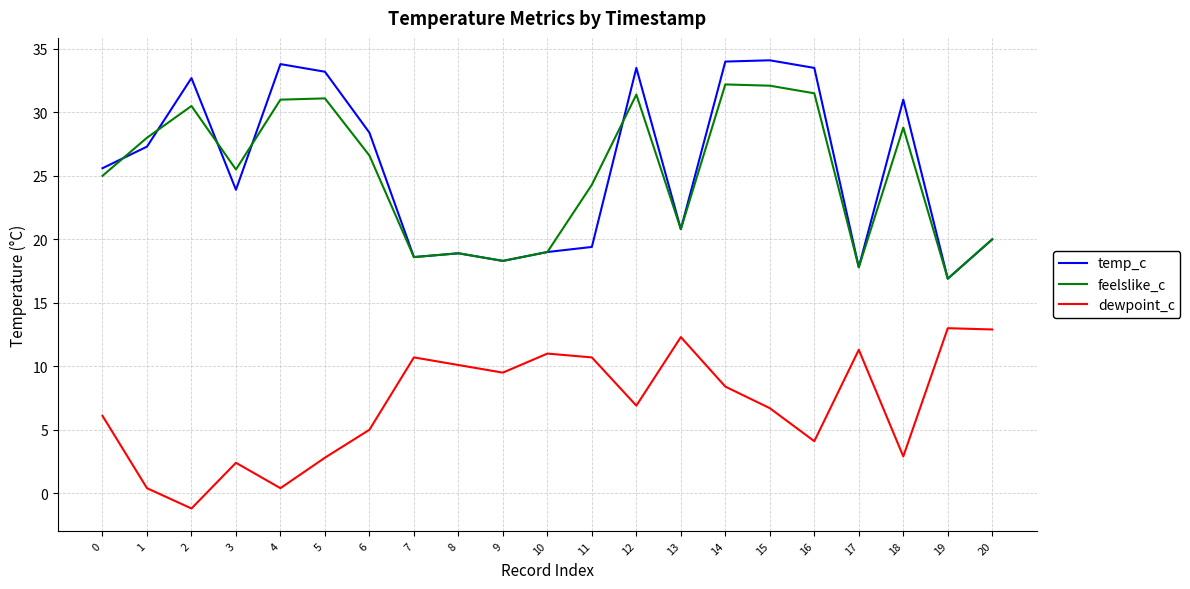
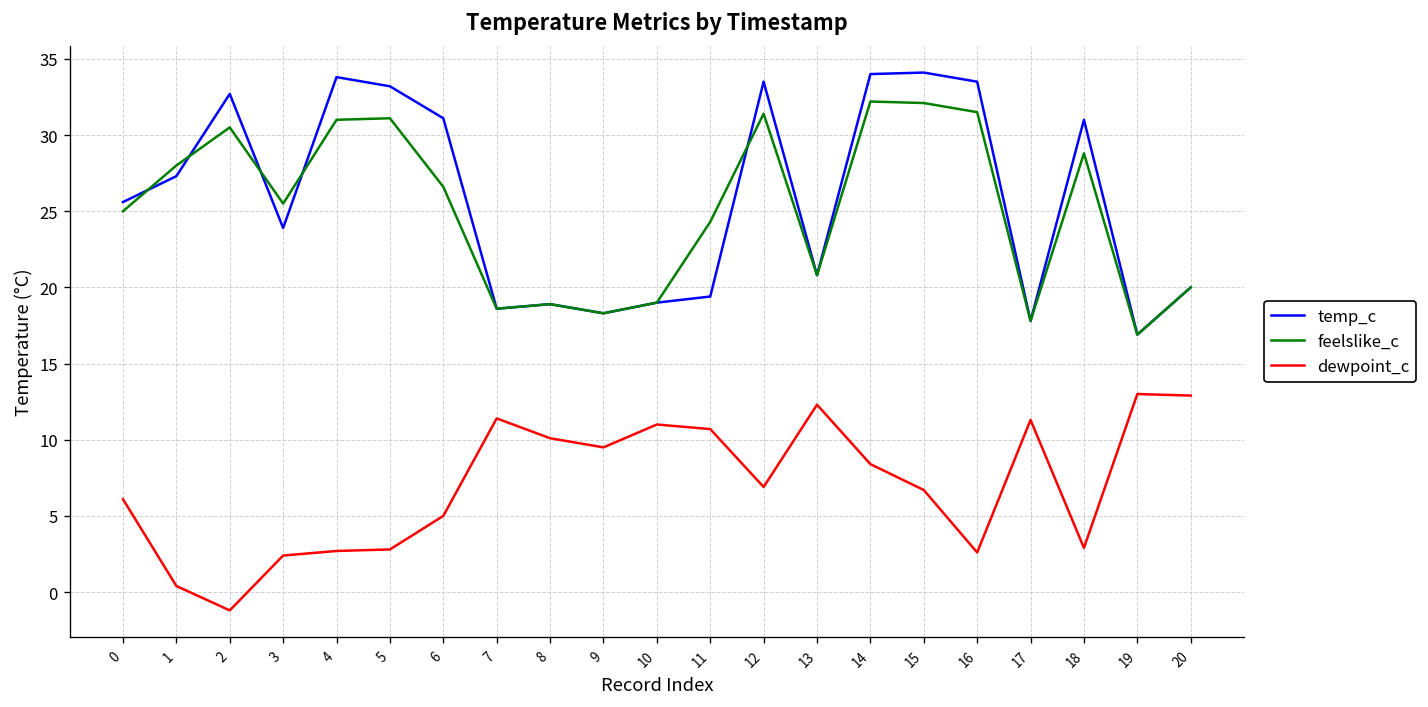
dewpoint_c, 4: 0.4 -> 2.7
temp_c, 6: 28.4 -> 31.1
dewpoint_c, 7: 10.7 -> 11.4
dewpoint_c, 16: 4.1 -> 2.6
